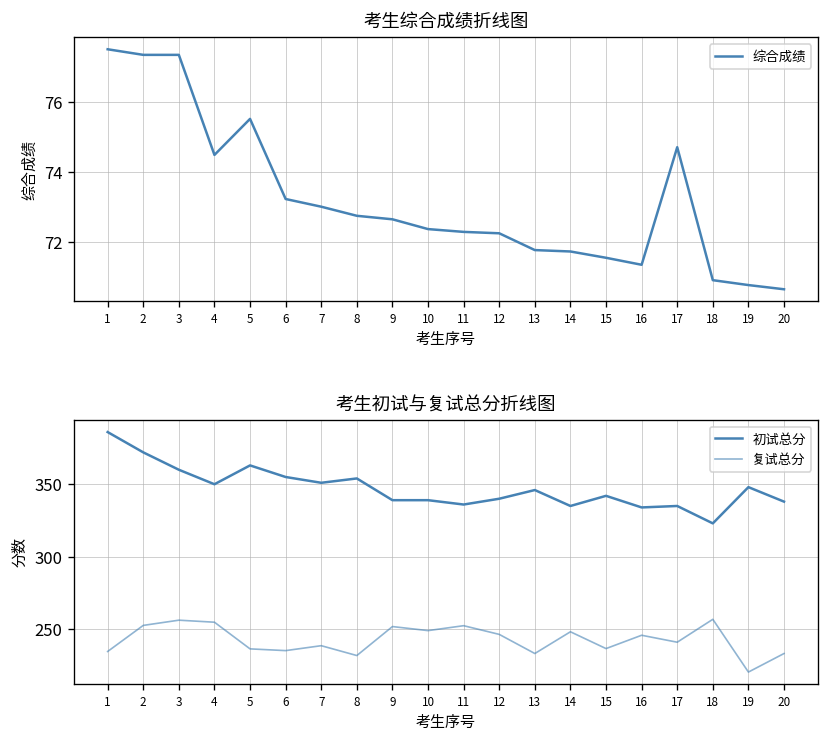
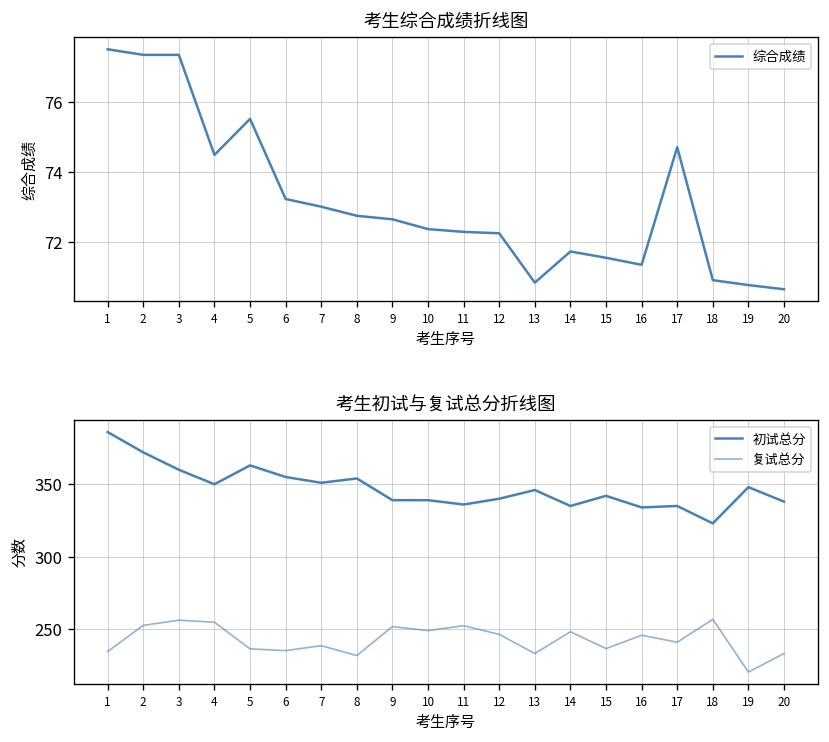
考生综合成绩折线图, 13: 71.8 -> 70.8
